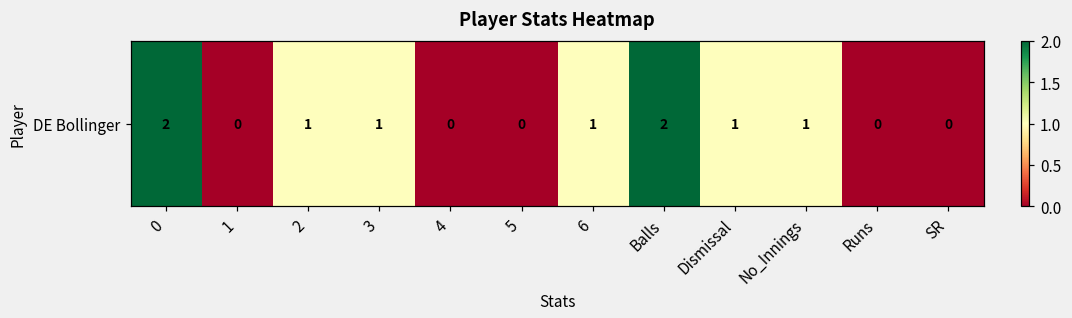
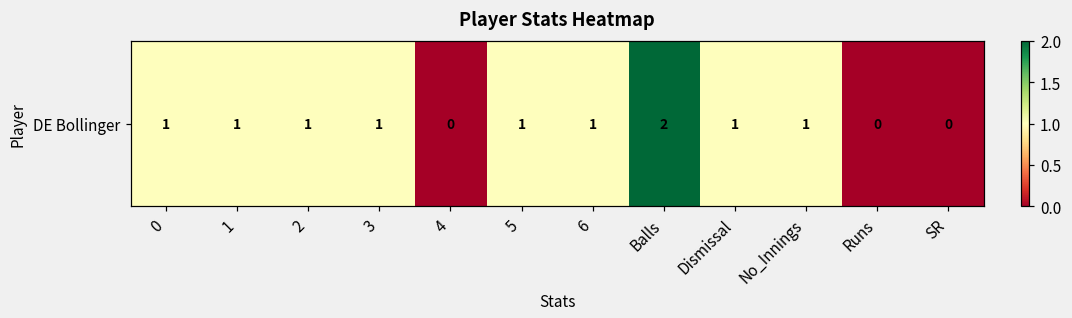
DE Bollinger, 0: 2 -> 1
DE Bollinger, 1: 0 -> 1
DE Bollinger, 5: 0 -> 1
